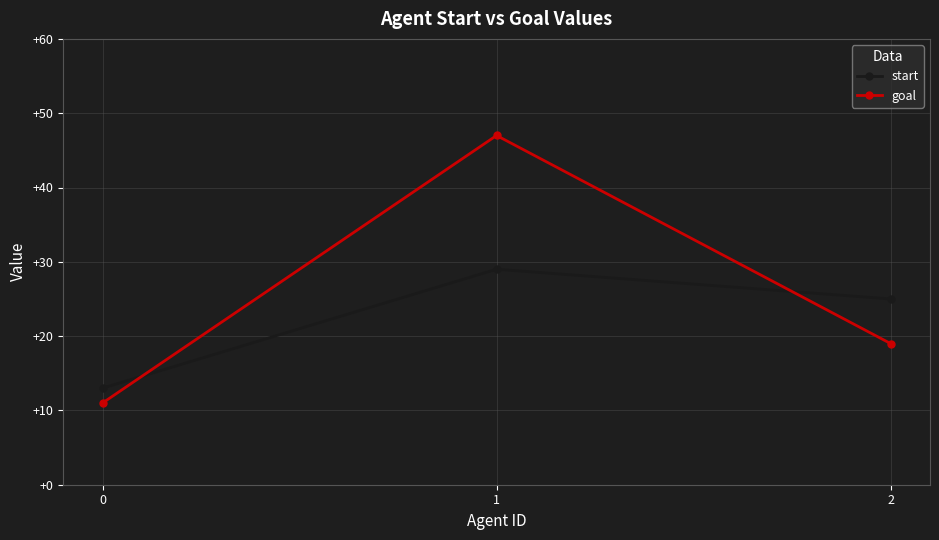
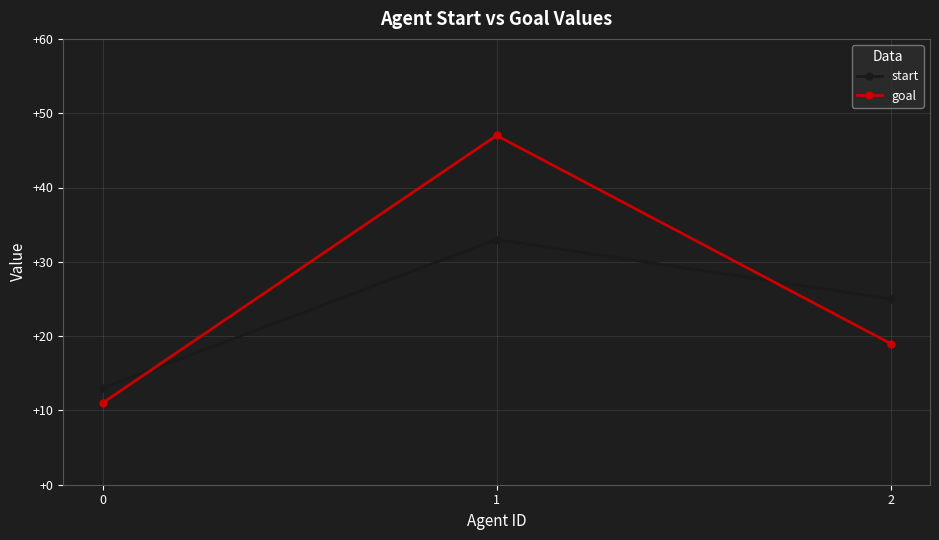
start, 1: +29 -> +33
